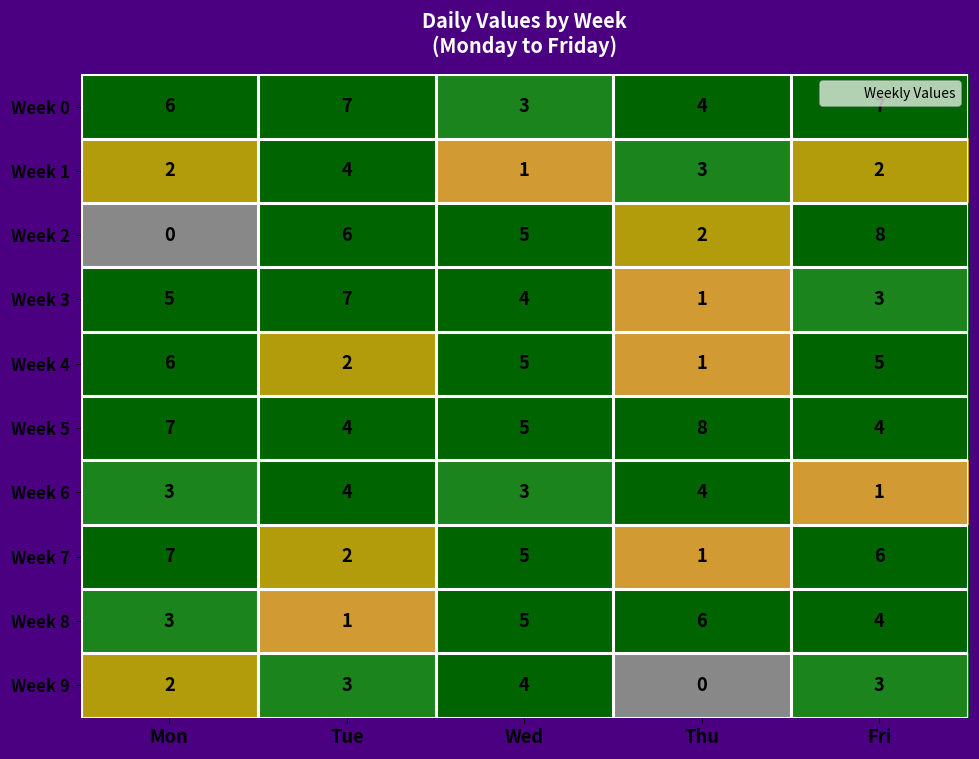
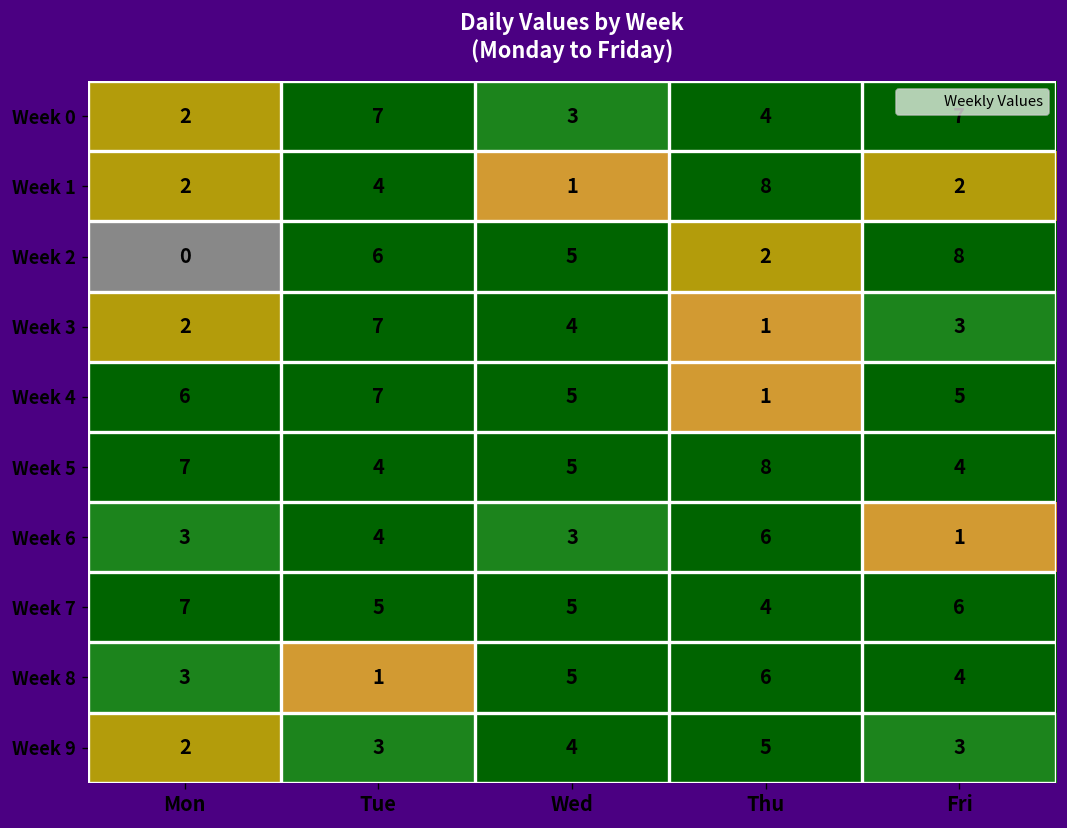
Week 0, Mon: 6 -> 2
Week 1, Thu: 3 -> 8
Week 3, Mon: 5 -> 2
Week 4, Tue: 2 -> 7
Week 6, Thu: 4 -> 6
Week 7, Tue: 2 -> 5
Week 7, Thu: 1 -> 4
Week 9, Thu: 0 -> 5
